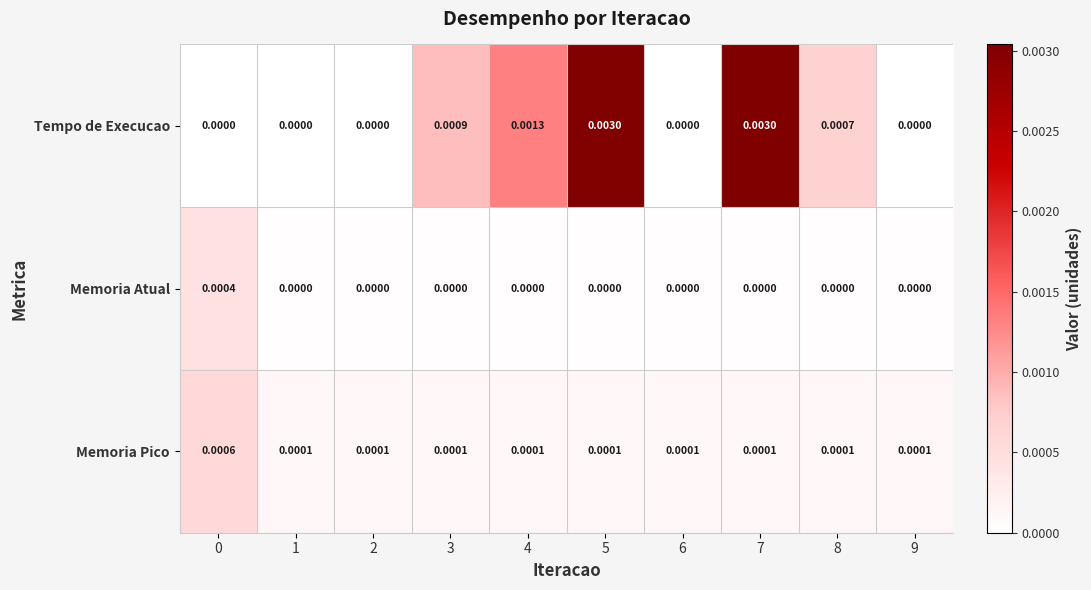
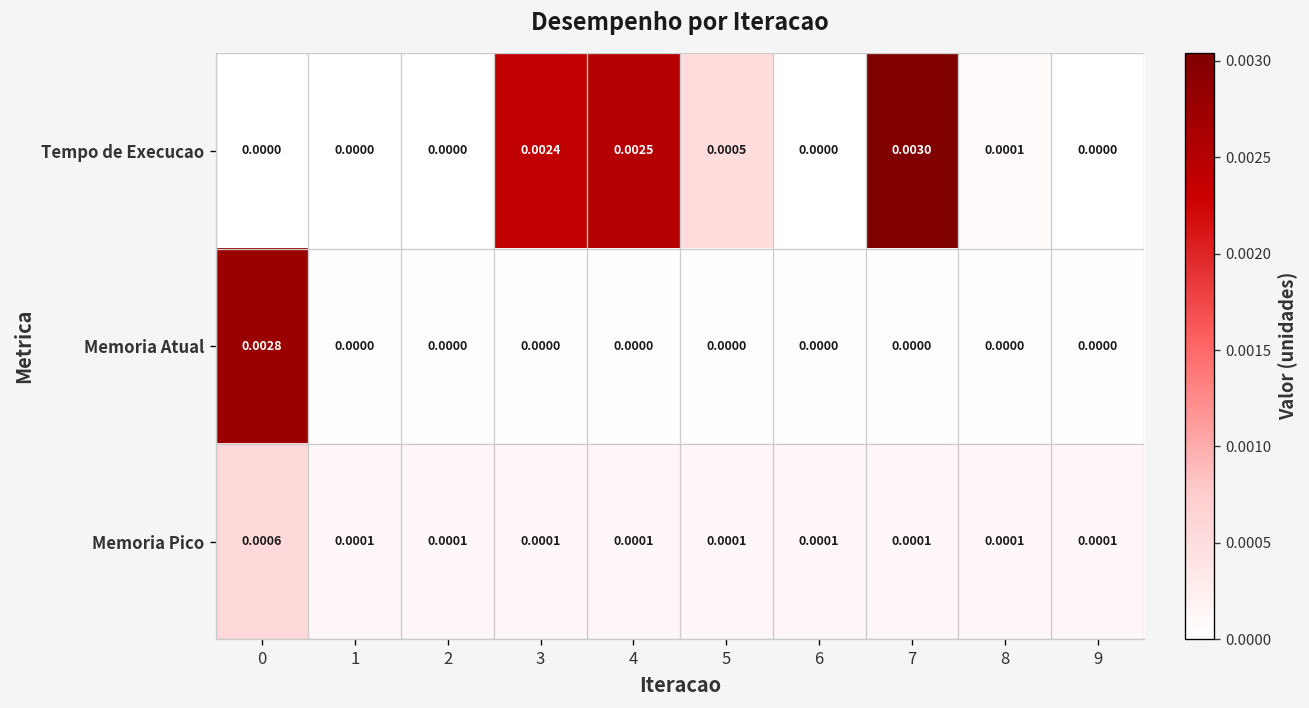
Tempo de Execucao, 3: 0.0009 -> 0.0024
Tempo de Execucao, 4: 0.0013 -> 0.0025
Tempo de Execucao, 5: 0.0030 -> 0.0005
Tempo de Execucao, 8: 0.0007 -> 0.0001
Memoria Atual, 0: 0.0004 -> 0.0028
